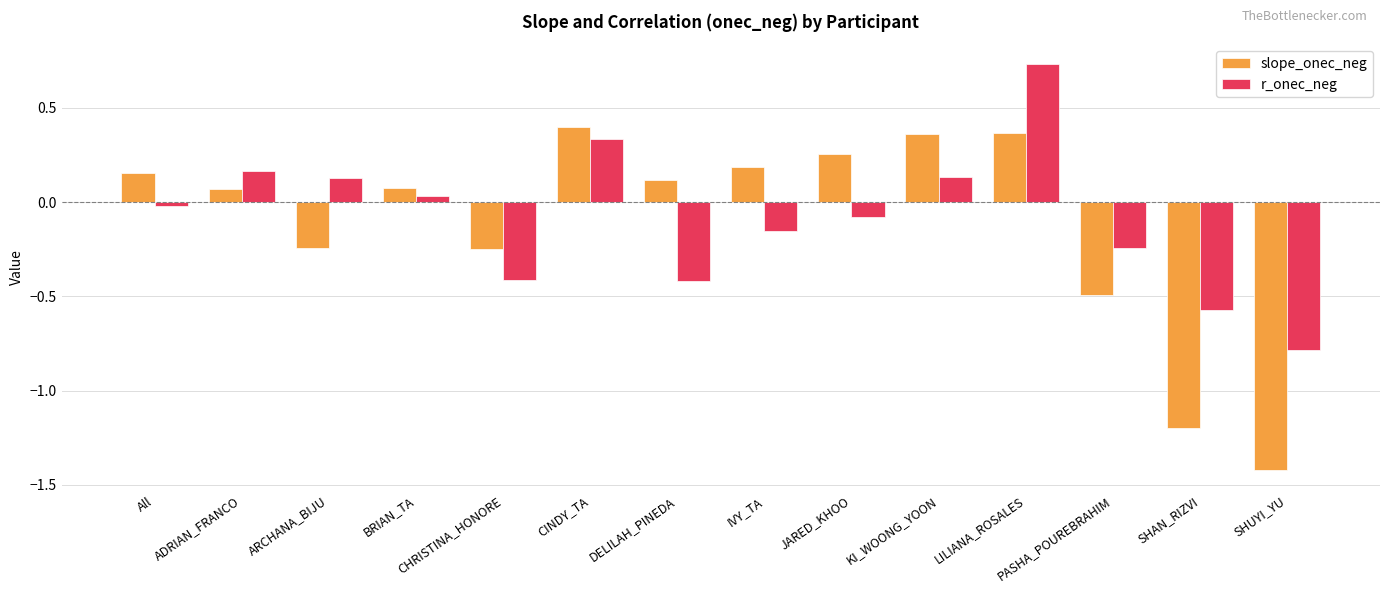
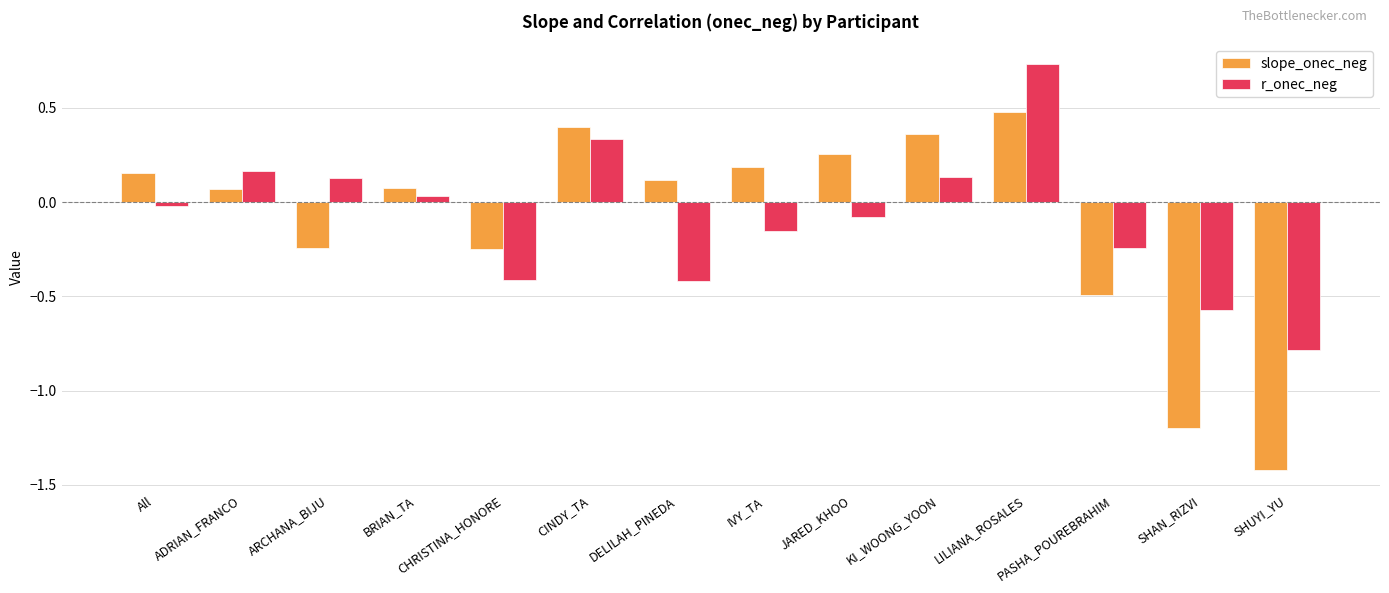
slope_onec_neg, LILIANA_ROSALES: 0.37 -> 0.48
